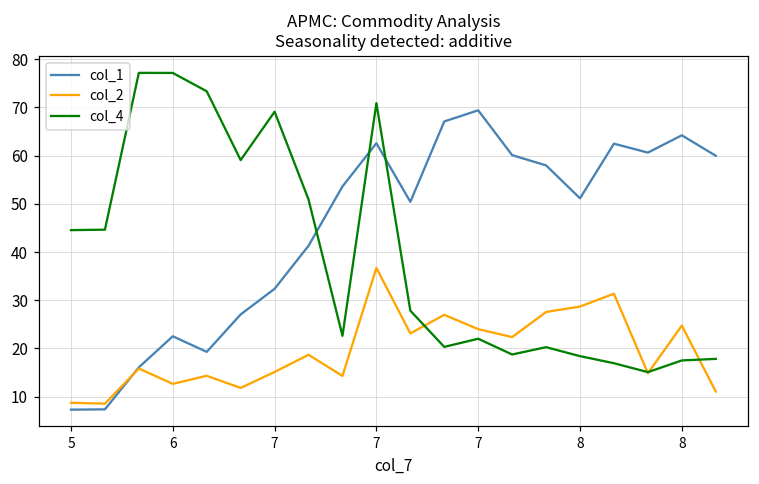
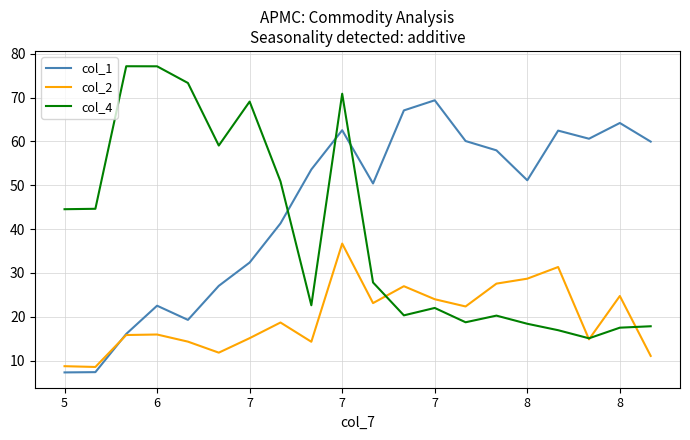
col_2, 6: 13 -> 16
